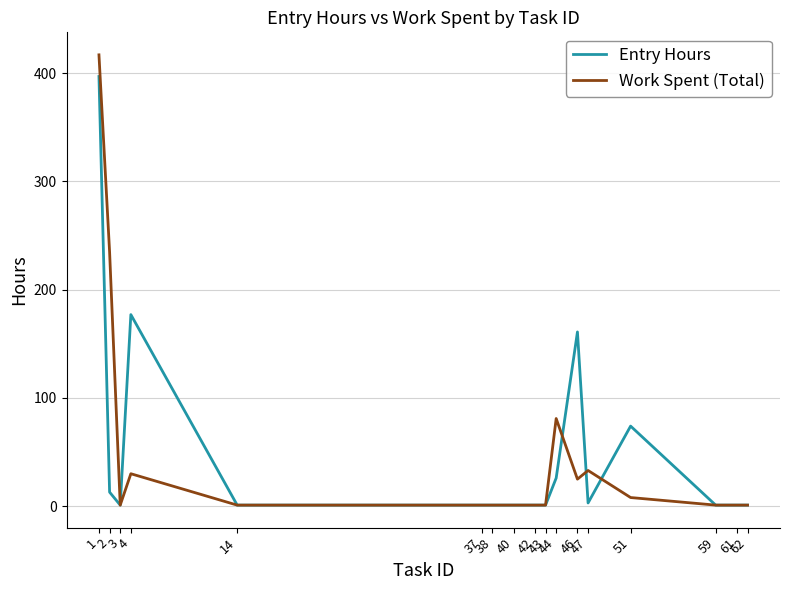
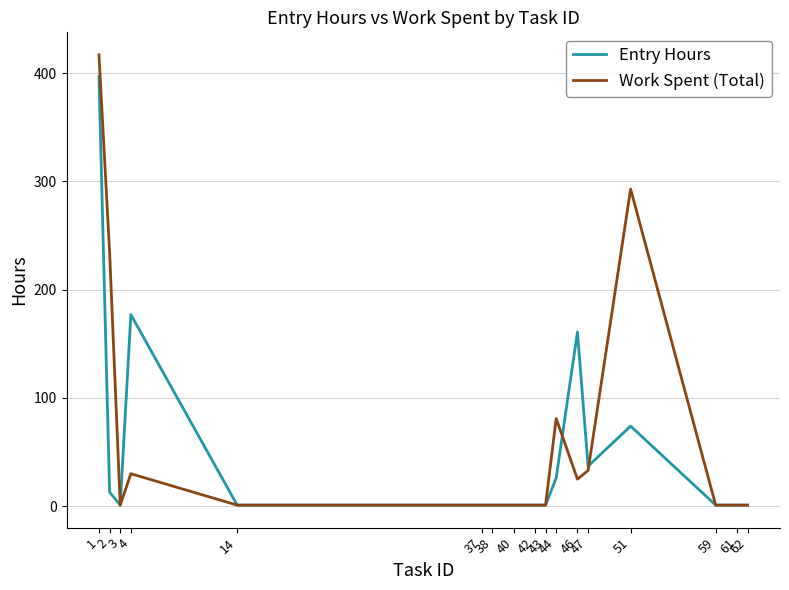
Entry Hours, 47: 3 -> 37
Work Spent (Total), 51: 8 -> 293
